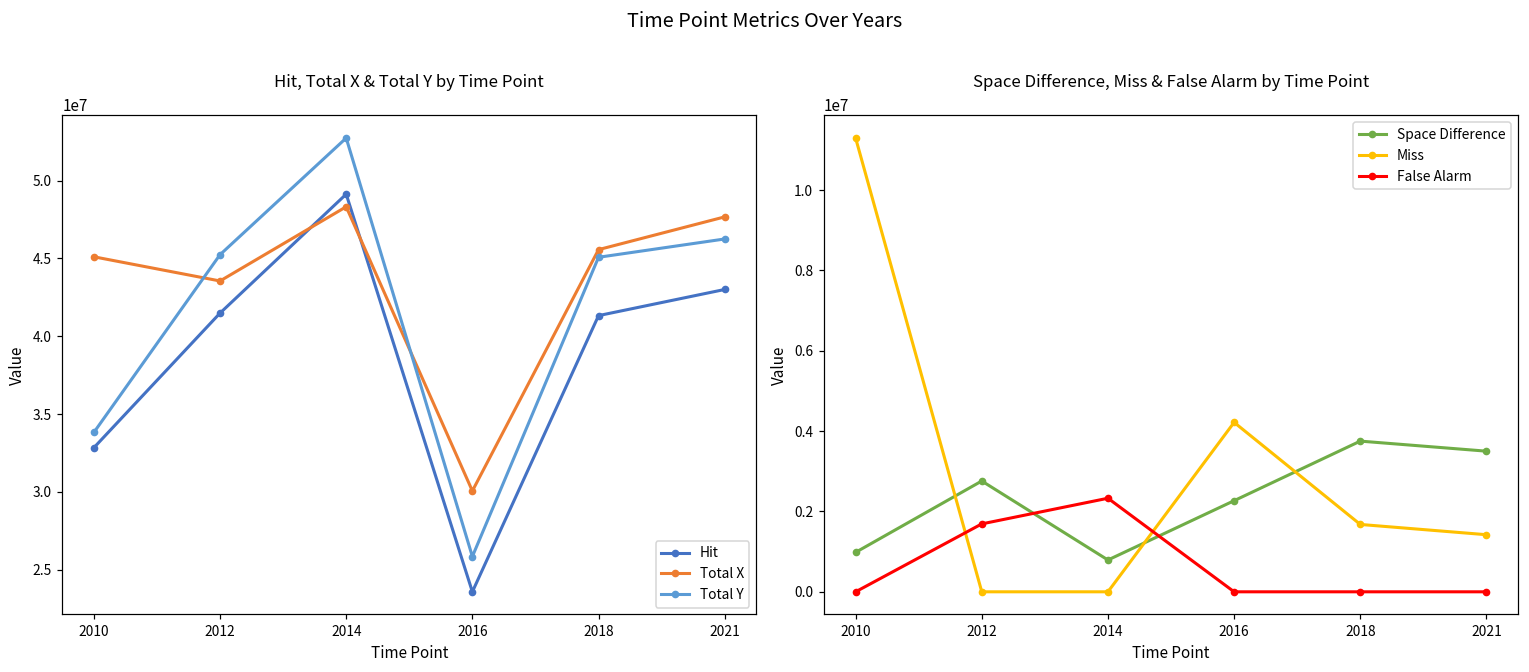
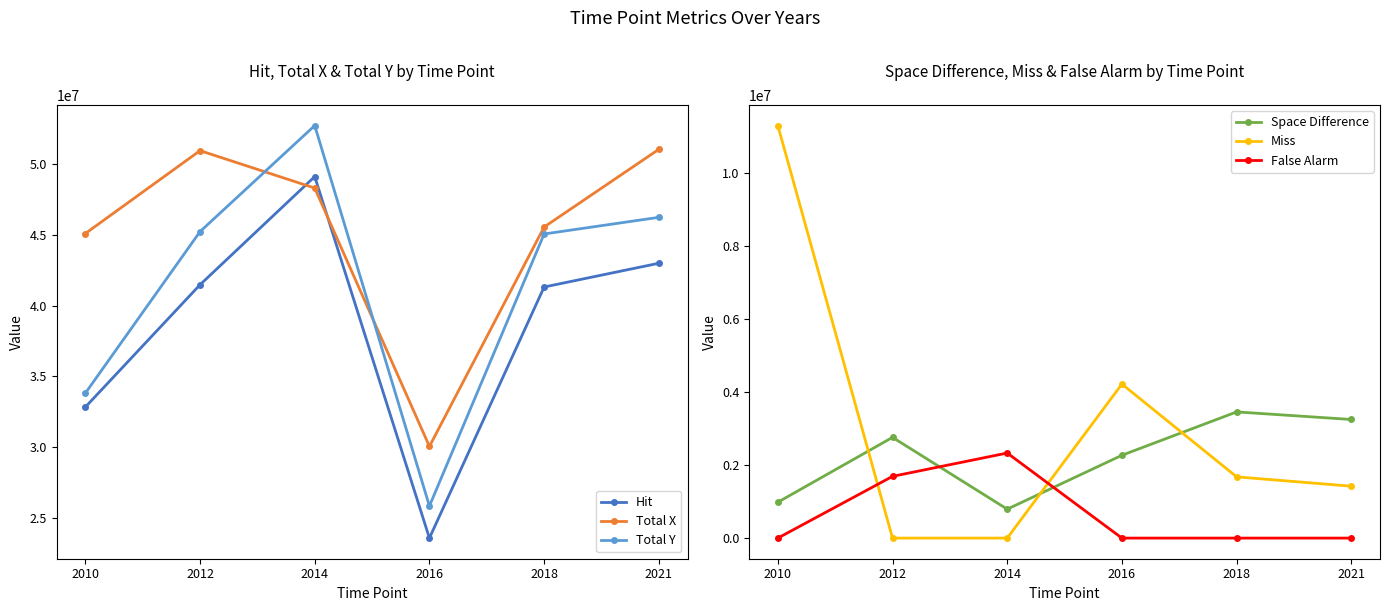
Hit, Total X & Total Y by Time Point, Total X, 2012: 43600000 -> 51000000
Hit, Total X & Total Y by Time Point, Total X, 2021: 47700000 -> 51100000
Space Difference, Miss & False Alarm by Time Point, Space Difference, 2018: 3800000 -> 3500000
Space Difference, Miss & False Alarm by Time Point, Space Difference, 2021: 3500000 -> 3200000
